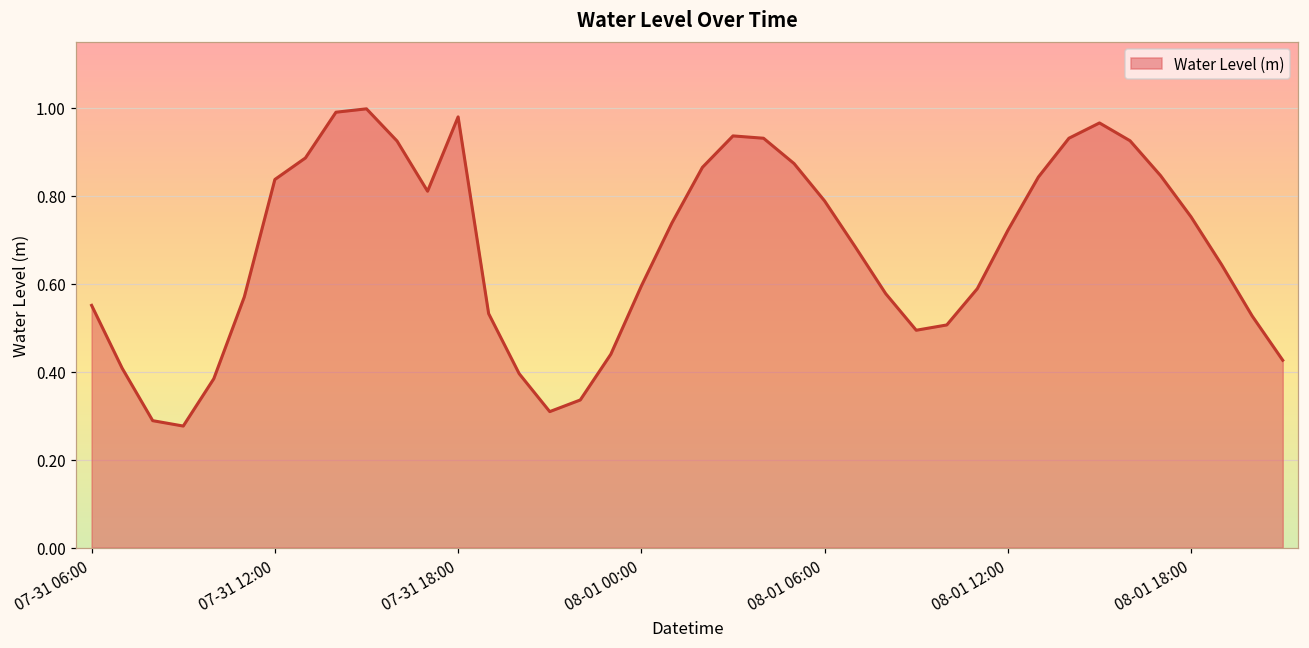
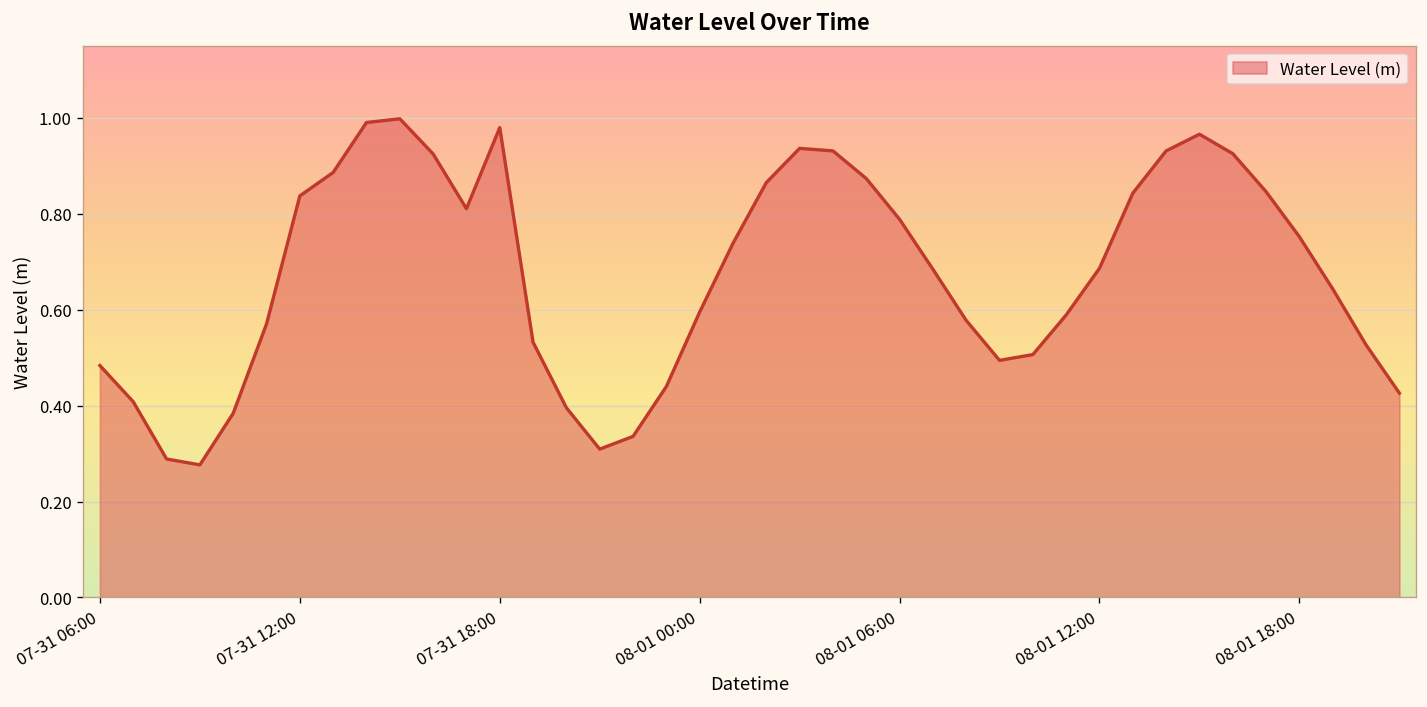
07-31 06:00: 0.55 -> 0.48
08-01 12:00: 0.72 -> 0.69
